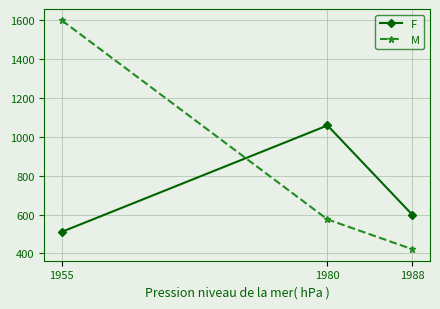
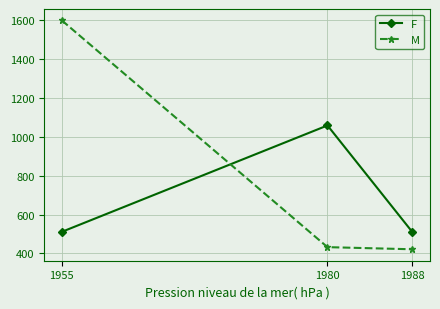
M, 1980: 580 -> 430
F, 1988: 600 -> 510
